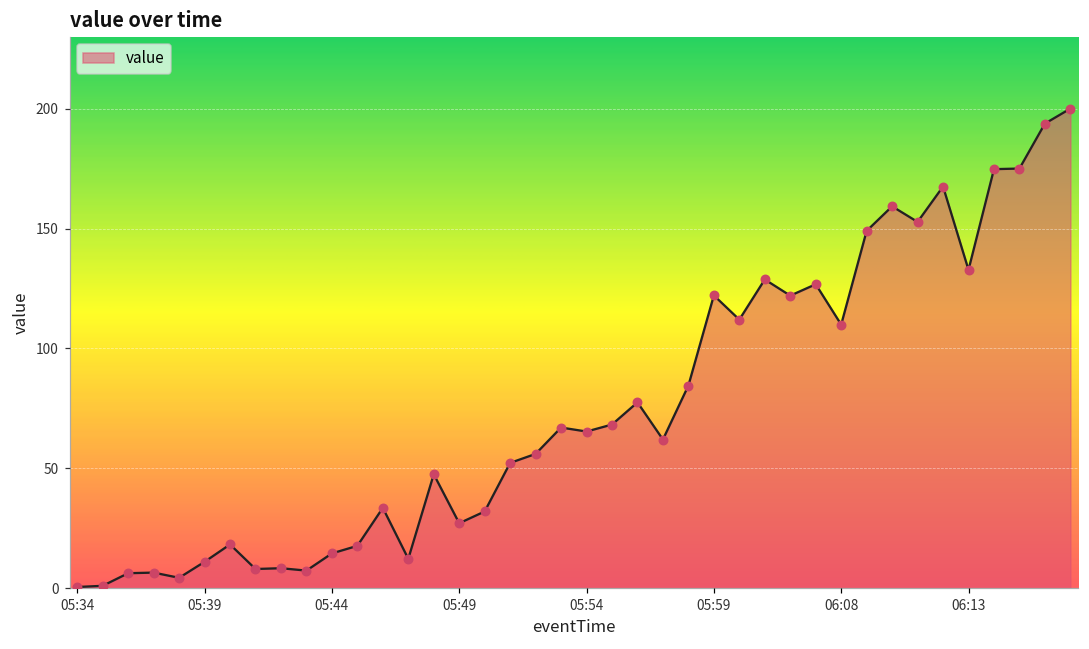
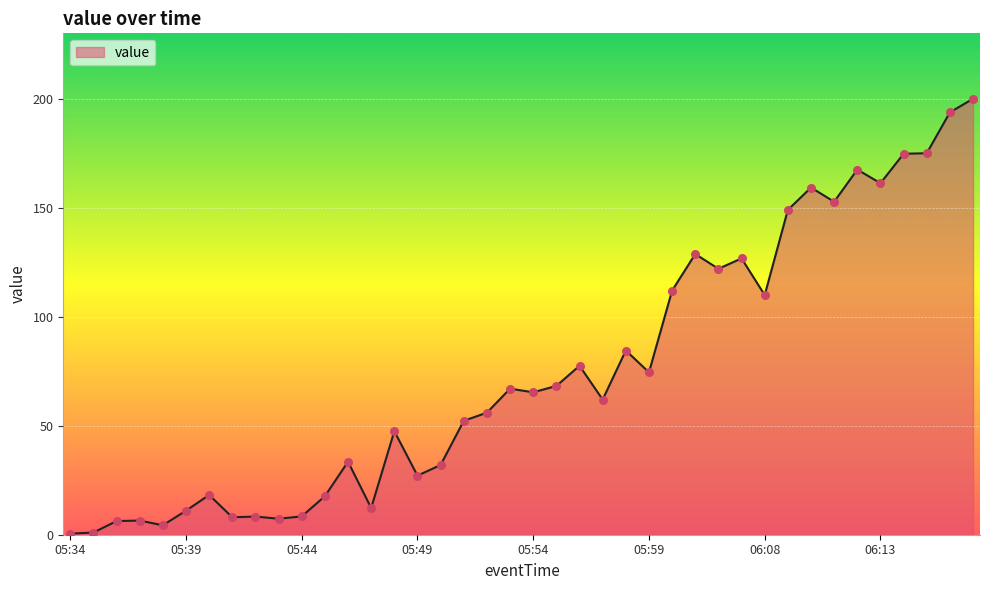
05:44: 15 -> 8
05:59: 122 -> 75
06:13: 133 -> 161
